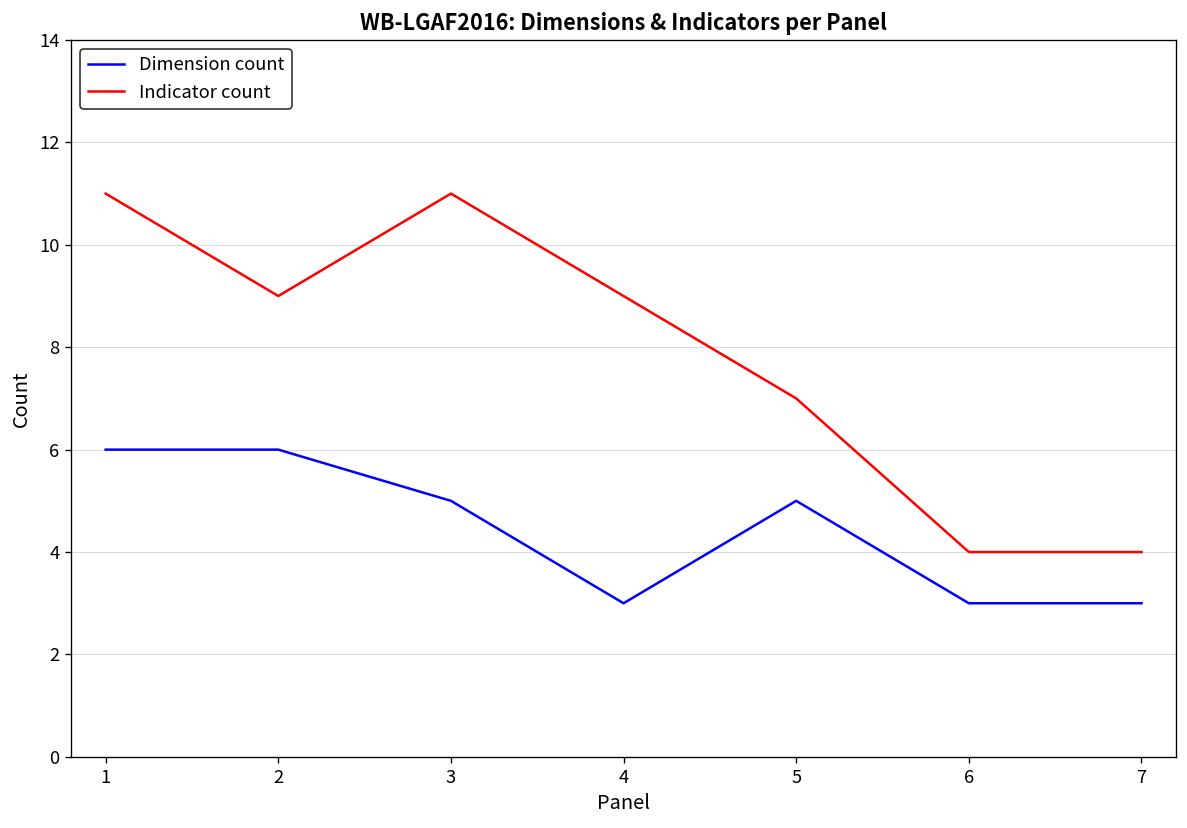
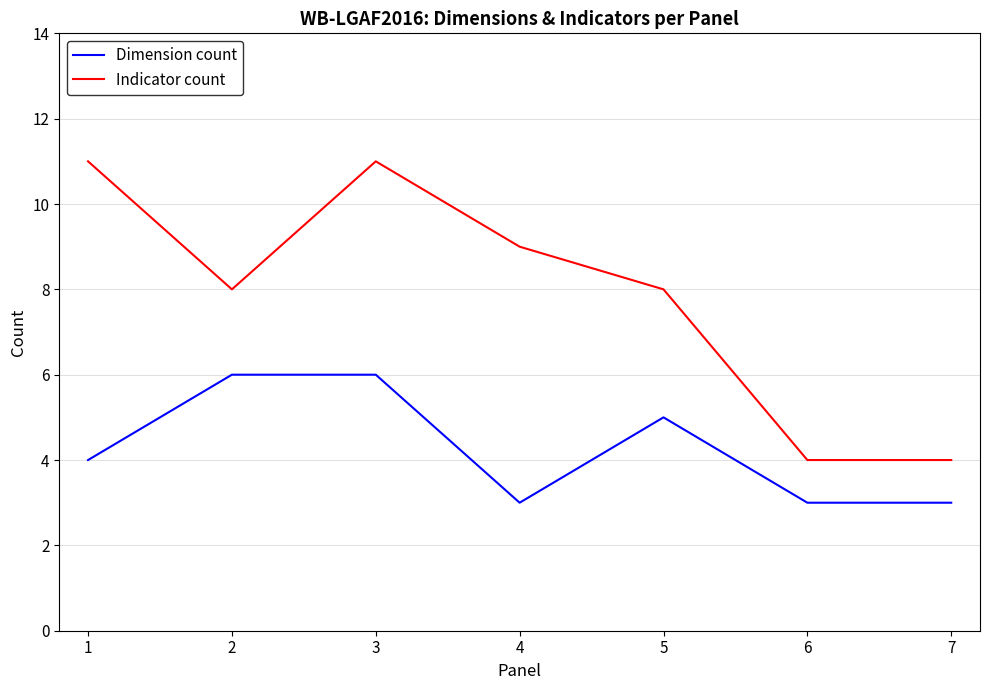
Dimension count, 1: 6 -> 4
Indicator count, 2: 9 -> 8
Dimension count, 3: 5 -> 6
Indicator count, 5: 7 -> 8
